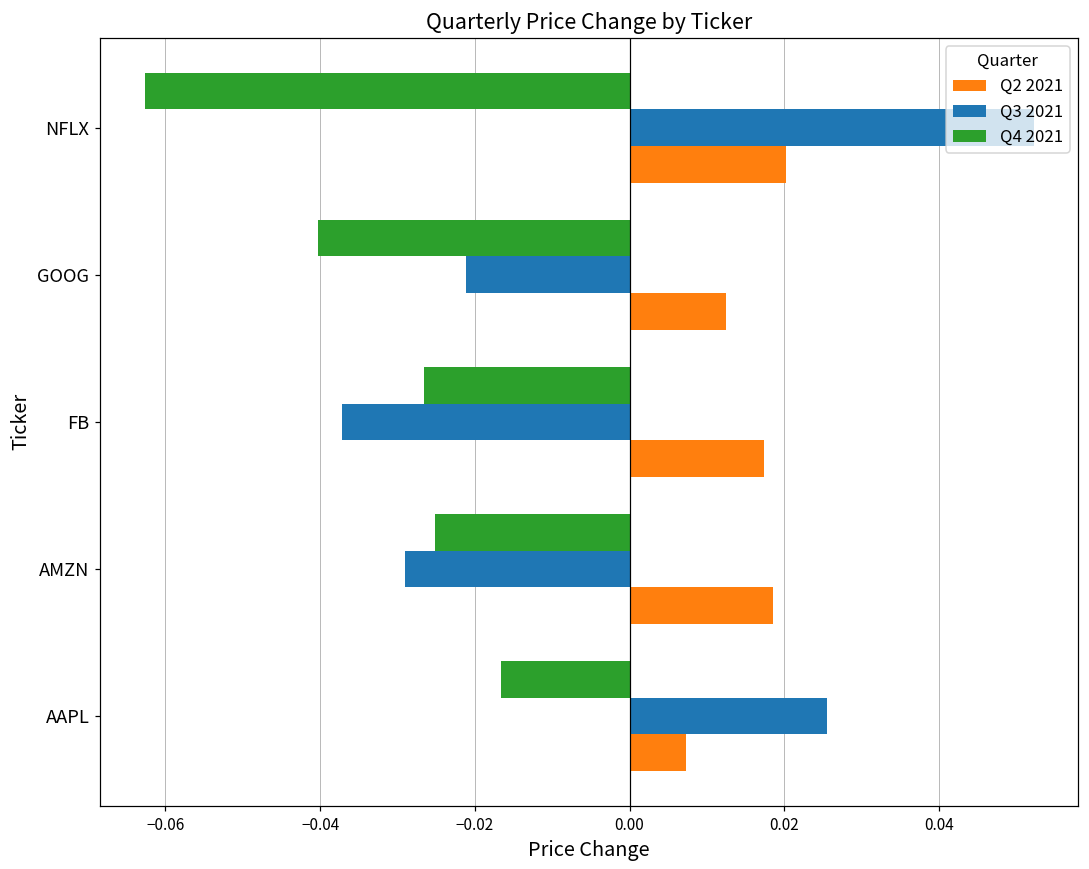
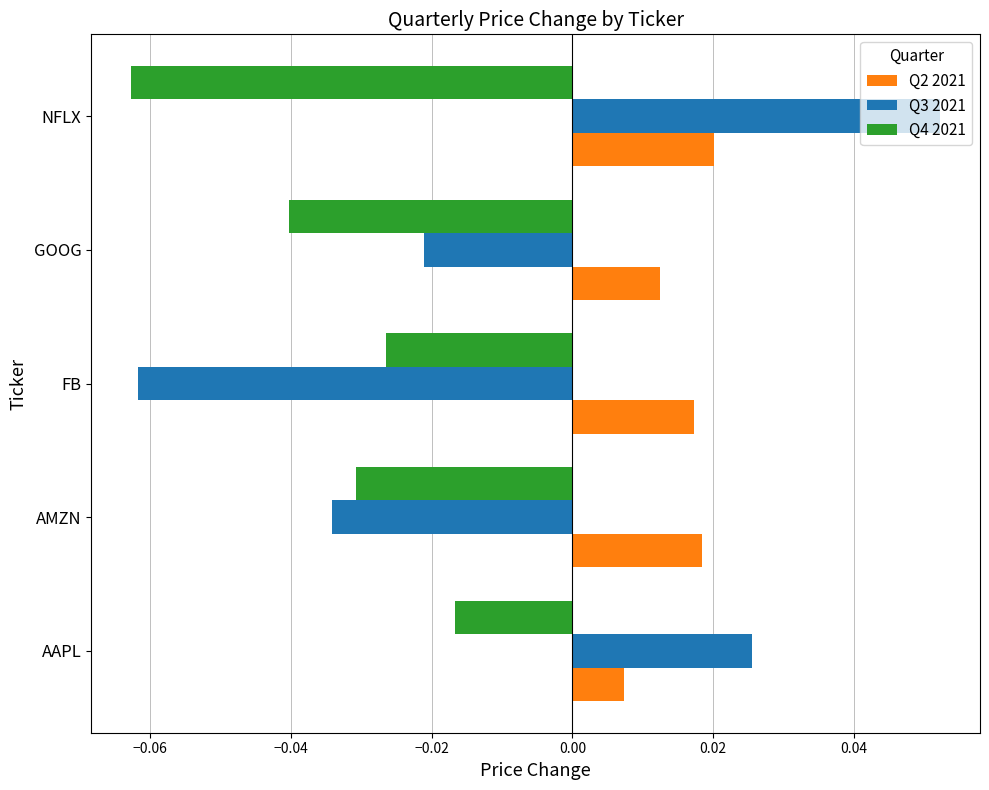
Q3 2021, FB: -0.037 -> -0.062
Q4 2021, AMZN: -0.025 -> -0.031
Q3 2021, AMZN: -0.029 -> -0.034
